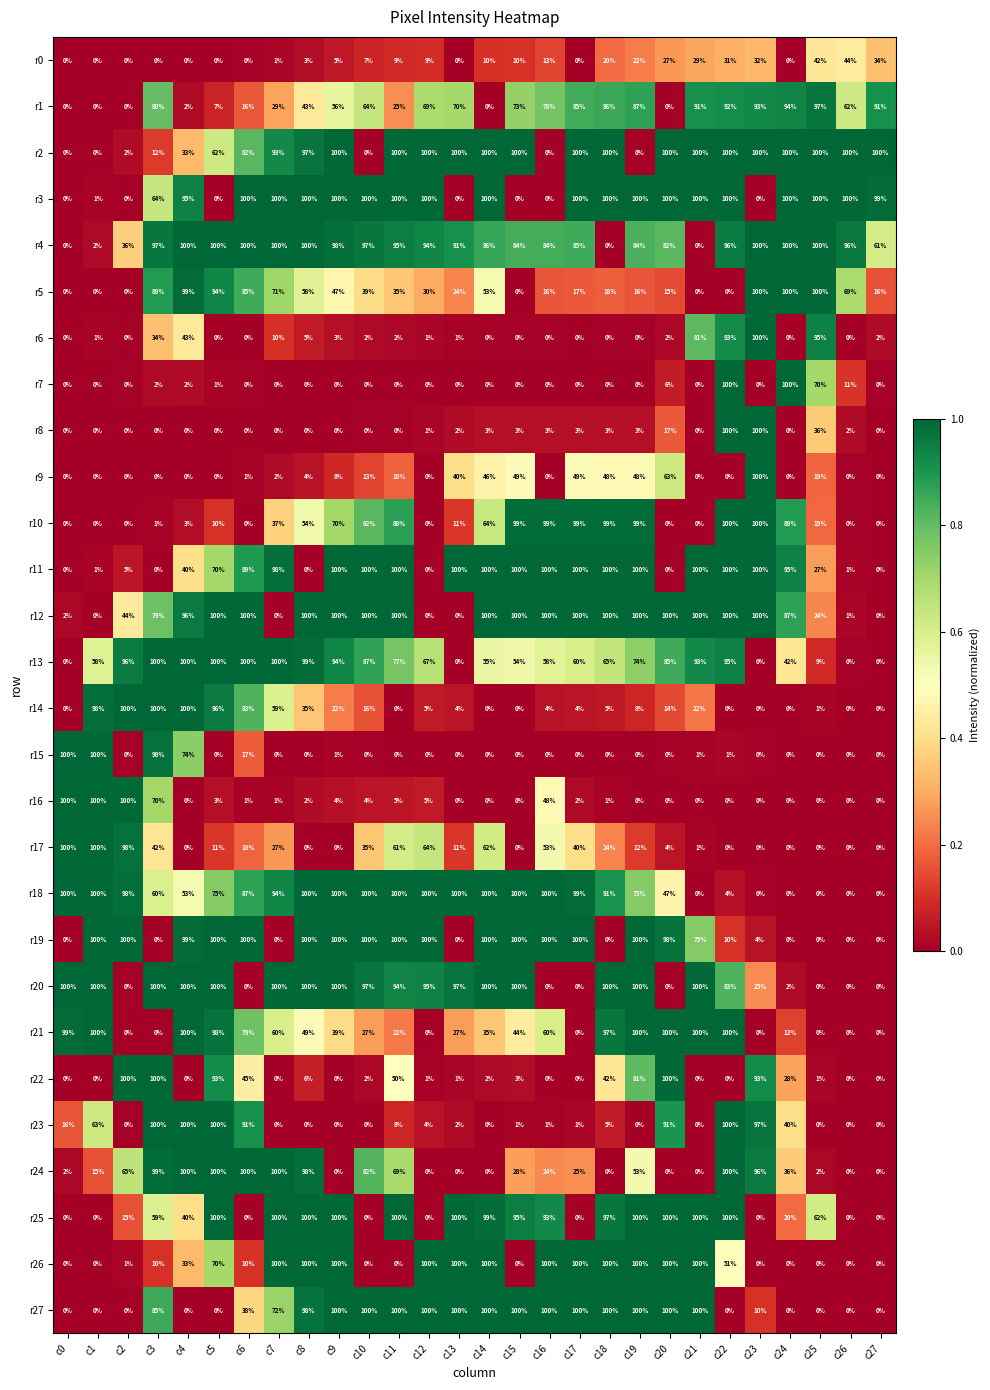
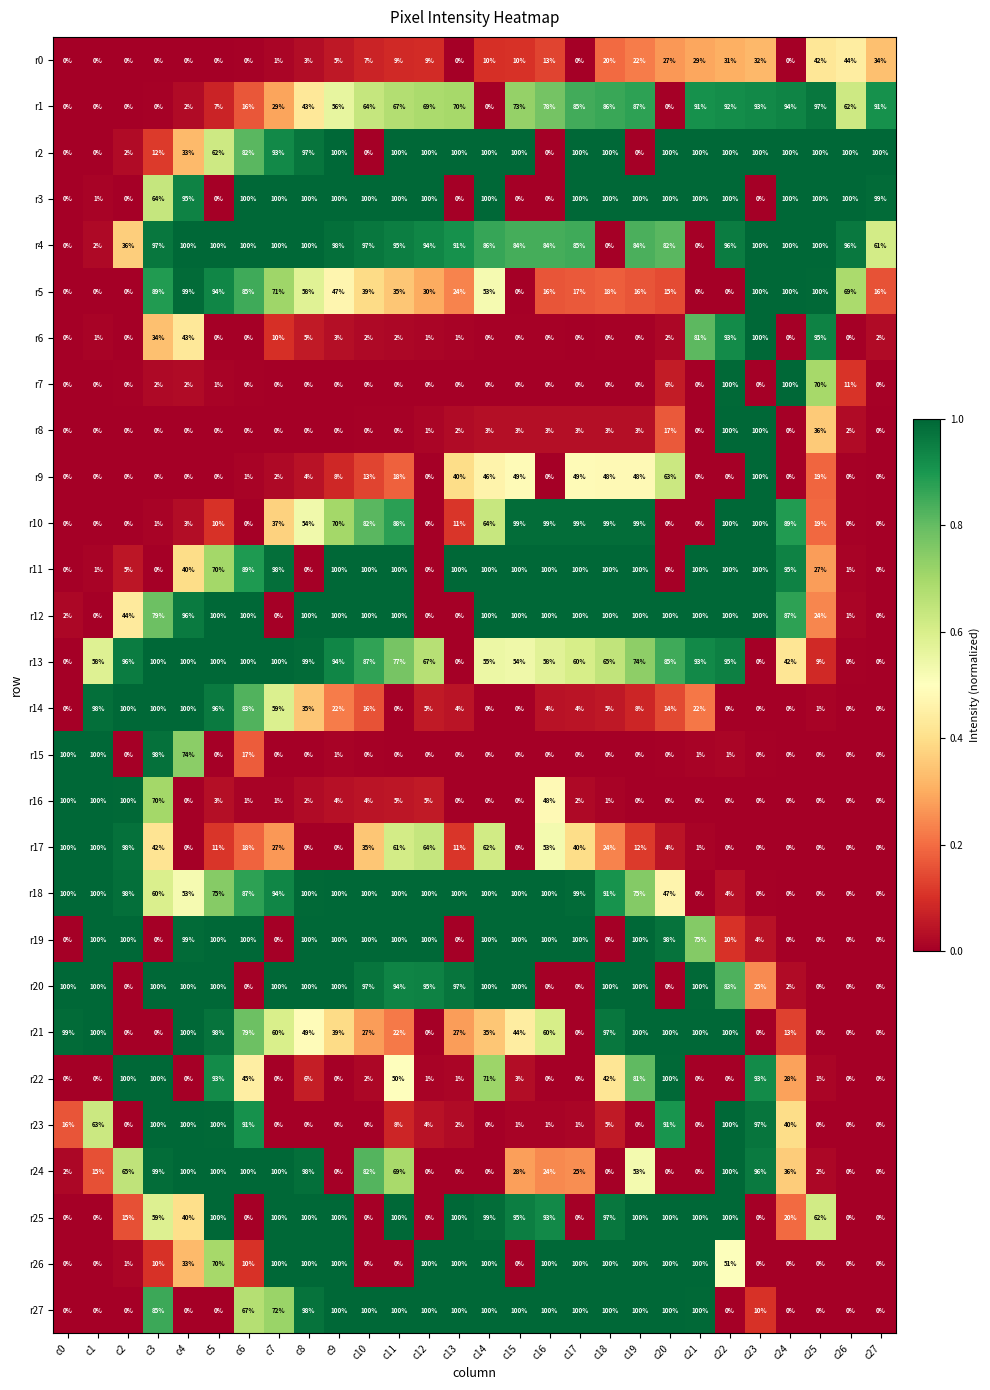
r1, c3: 80% -> 0%
r1, c11: 25% -> 67%
r22, c14: 2% -> 71%
r27, c6: 38% -> 67%
